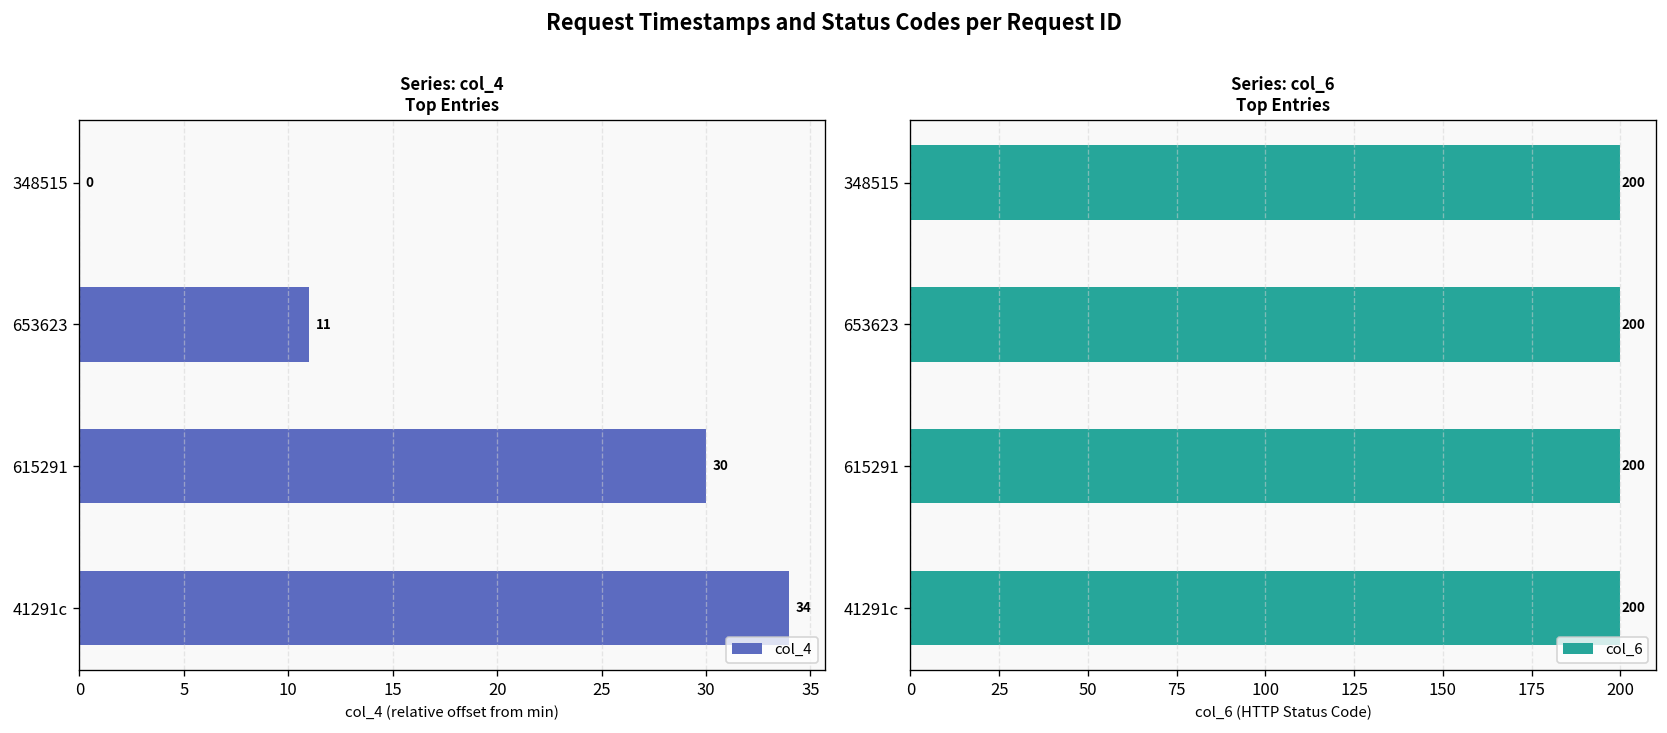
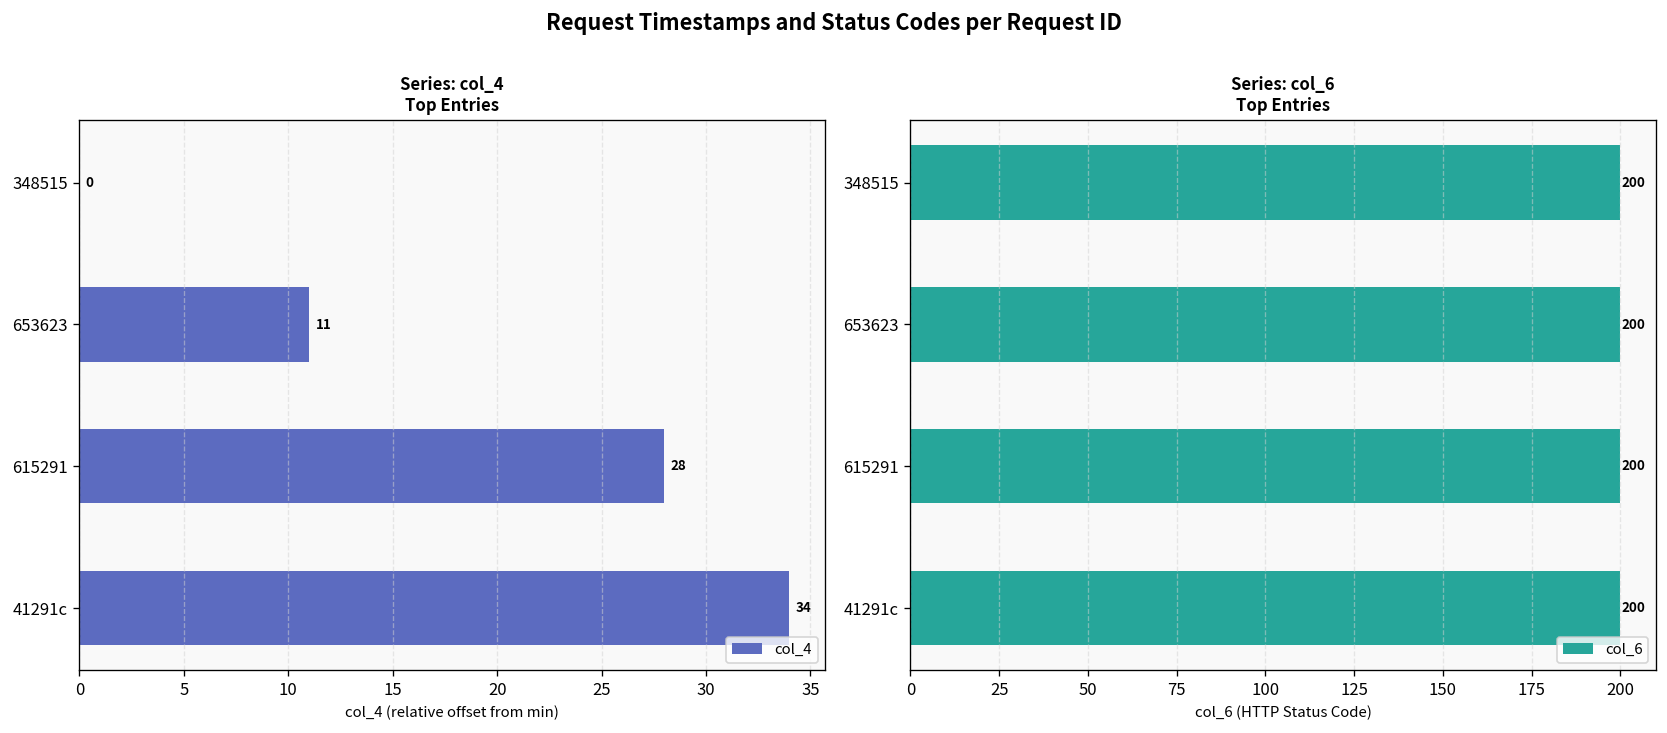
Series: col_4 Top Entries, 615291: 30 -> 28
